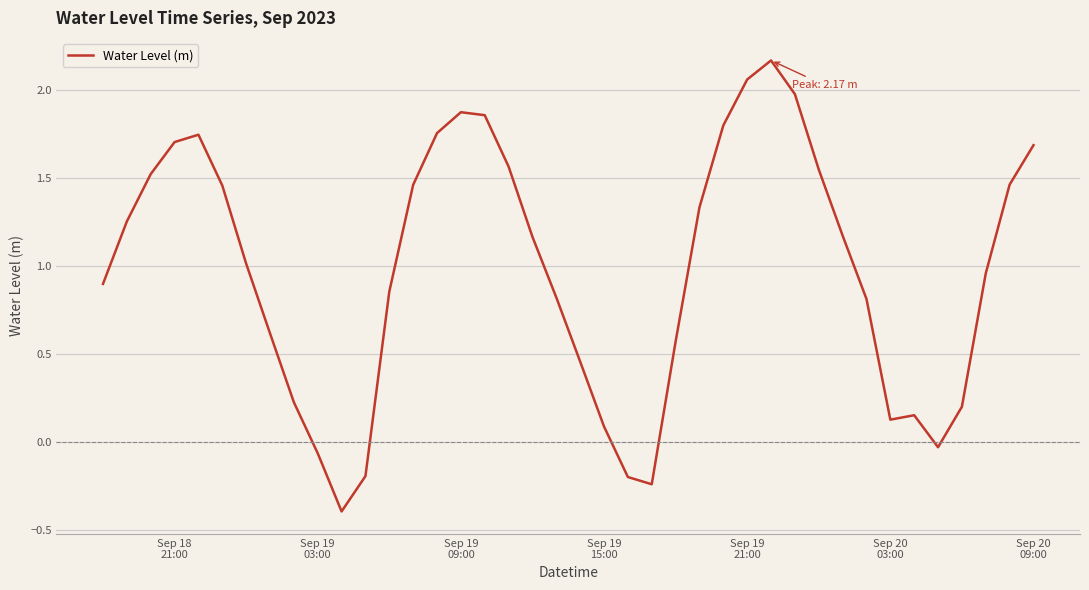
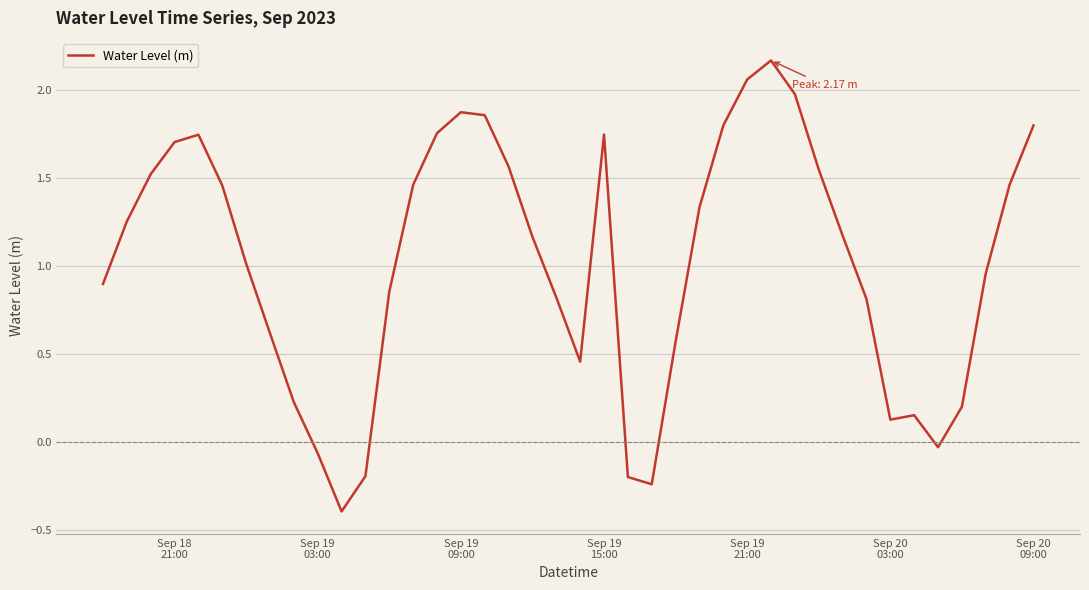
Sep 19 15:00: 0.09 -> 1.75
Sep 20 09:00: 1.69 -> 1.80
